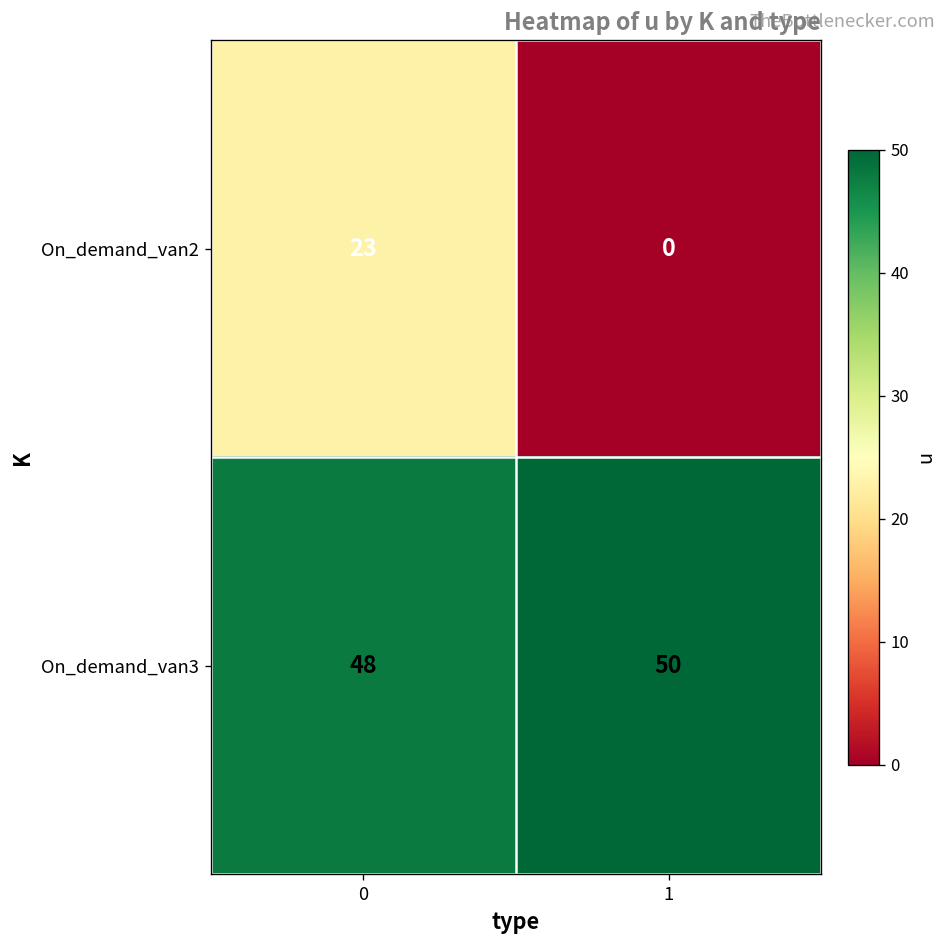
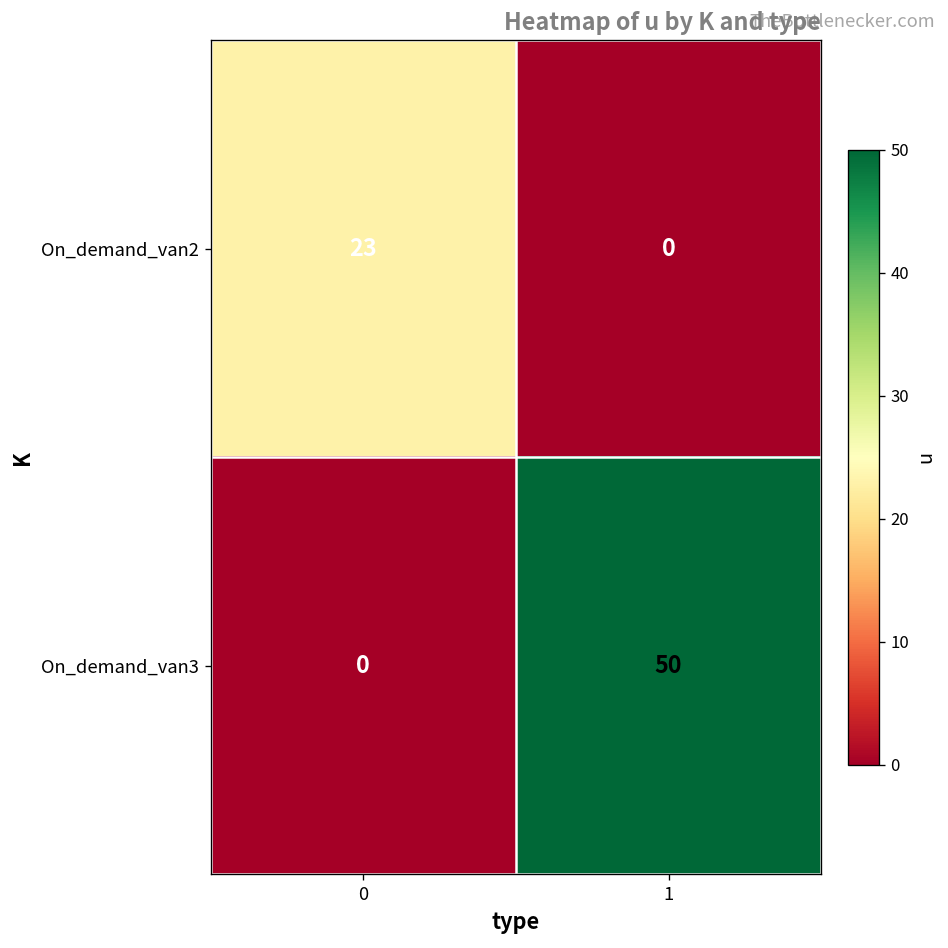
On_demand_van3, 0: 48 -> 0
